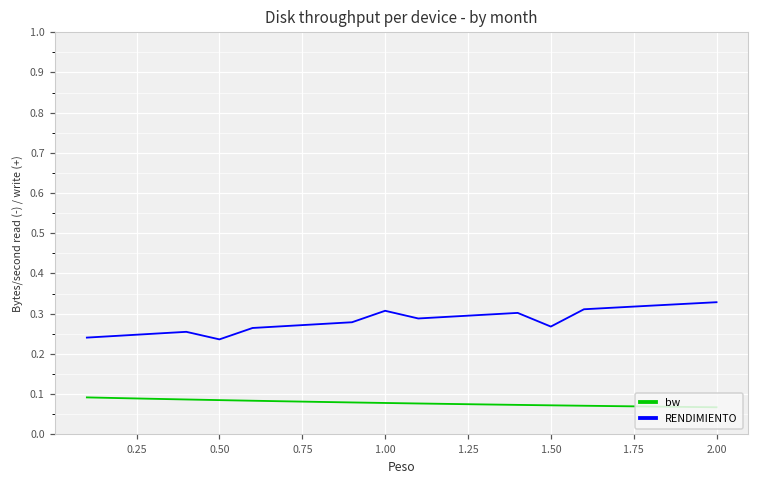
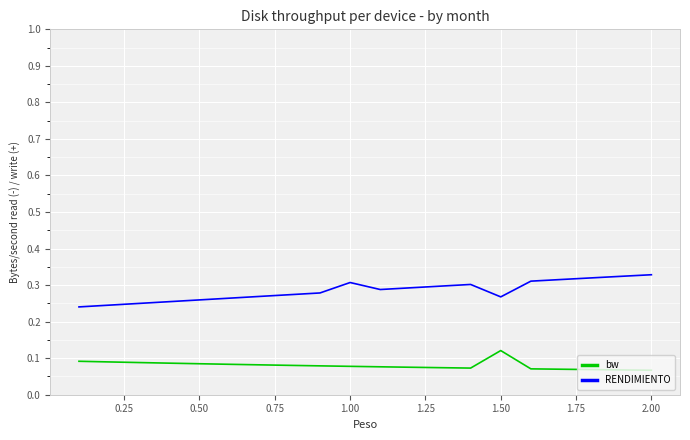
RENDIMIENTO, 0.50: 0.24 -> 0.26
bw, 1.50: 0.07 -> 0.12
